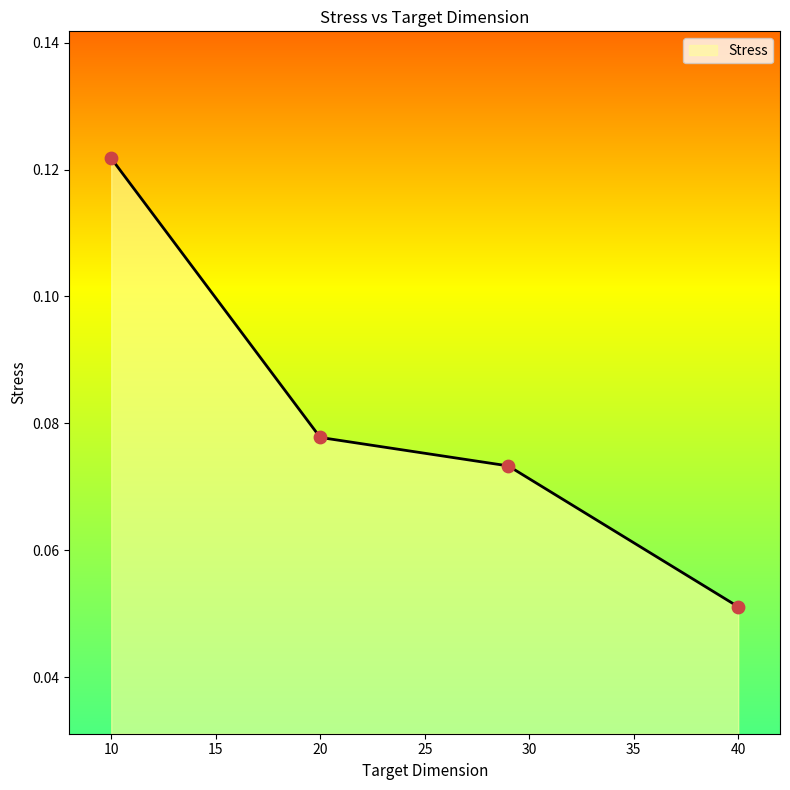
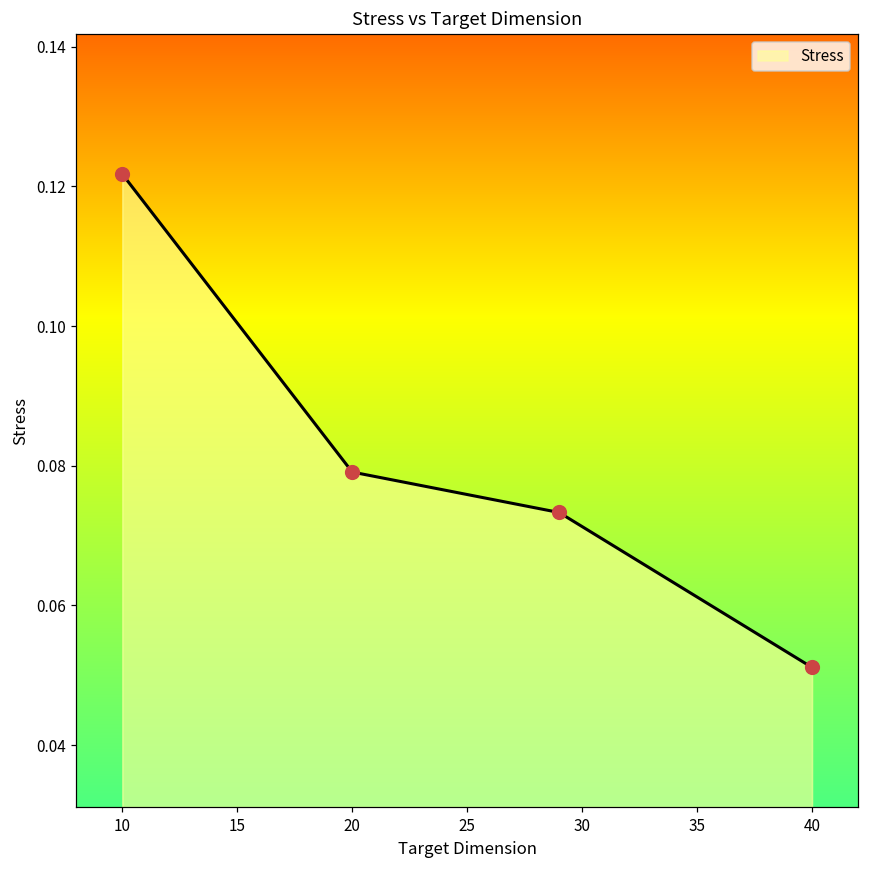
20: 0.078 -> 0.079
